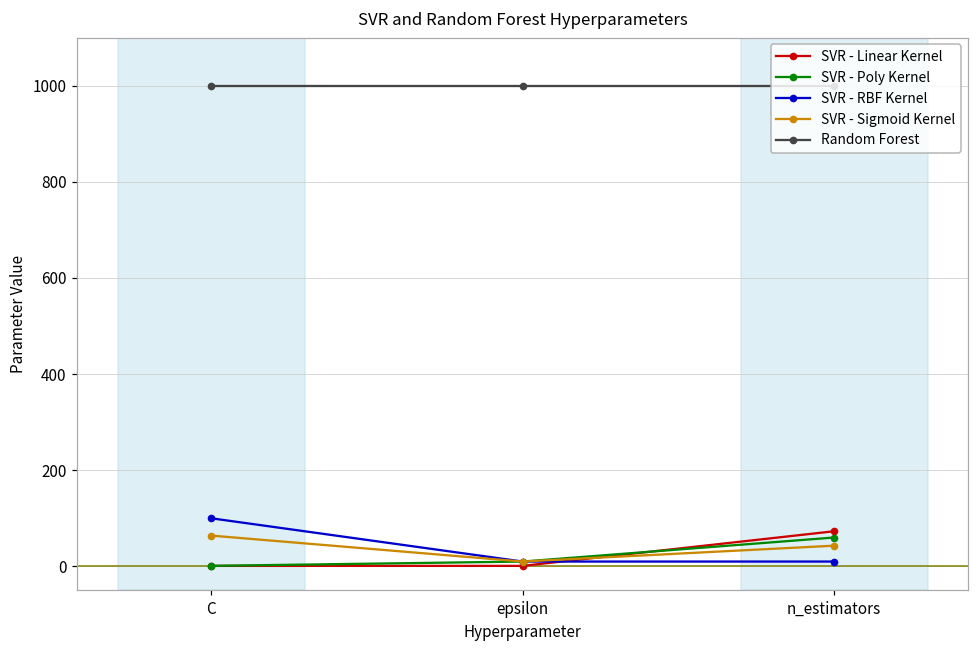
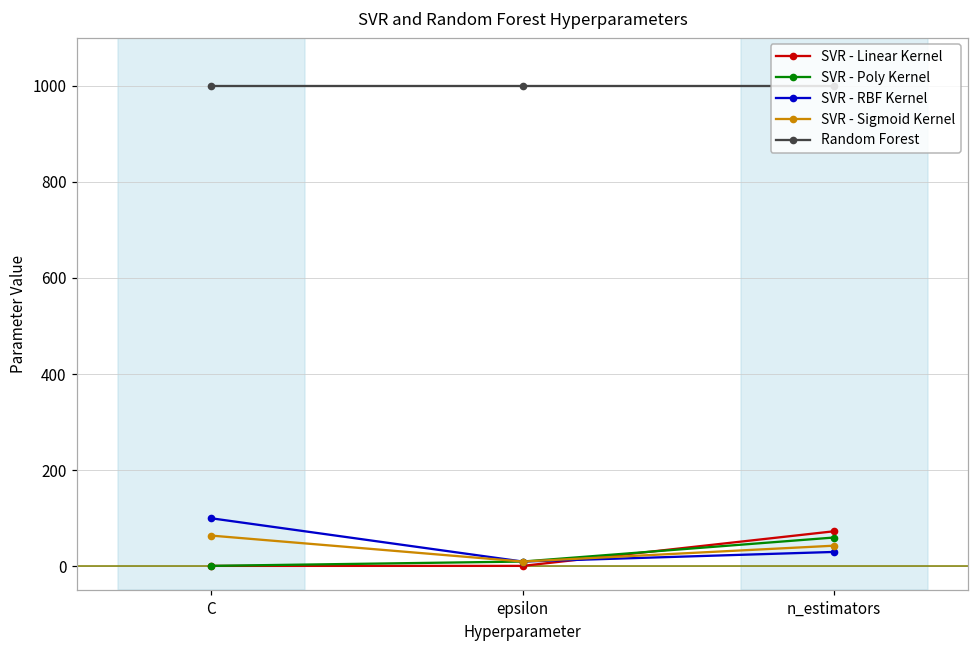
SVR - RBF Kernel, n_estimators: 10 -> 30
